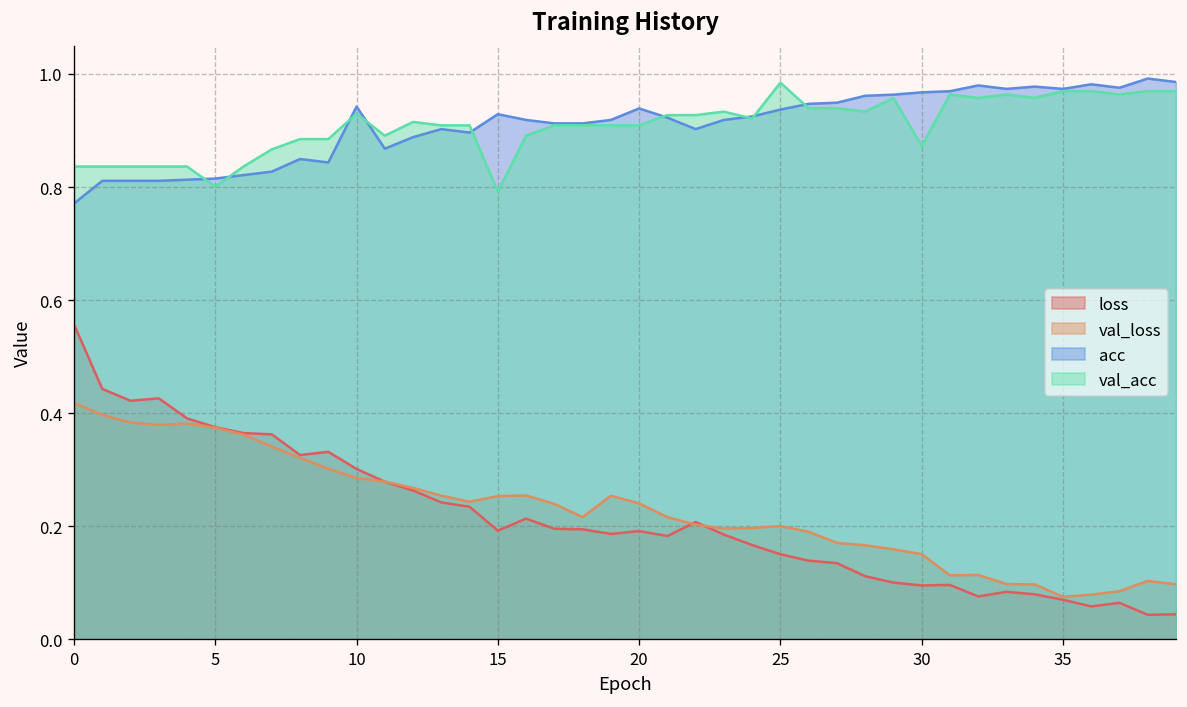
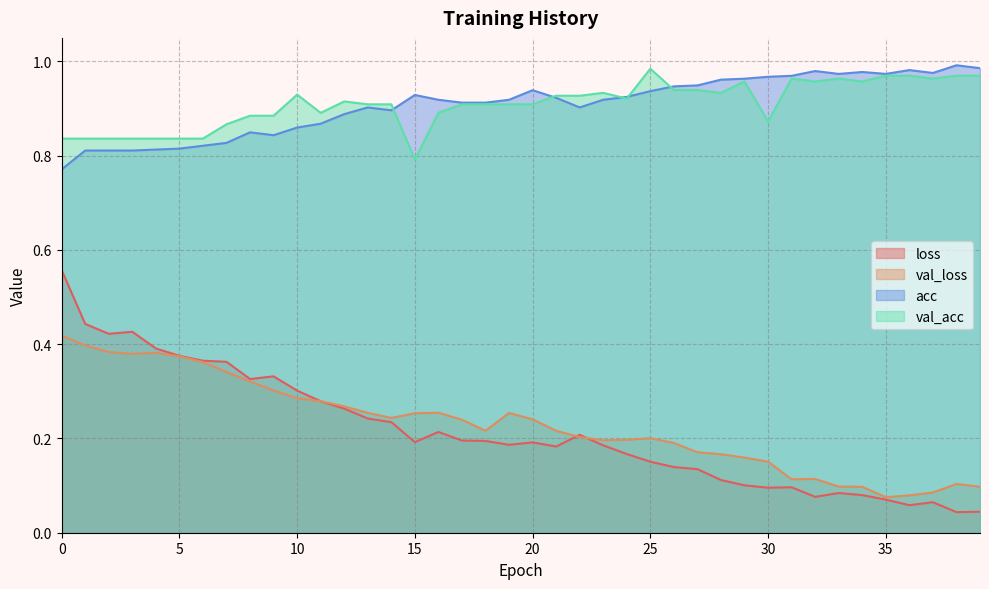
val_acc, 5: 0.80 -> 0.84
acc, 10: 0.94 -> 0.86
